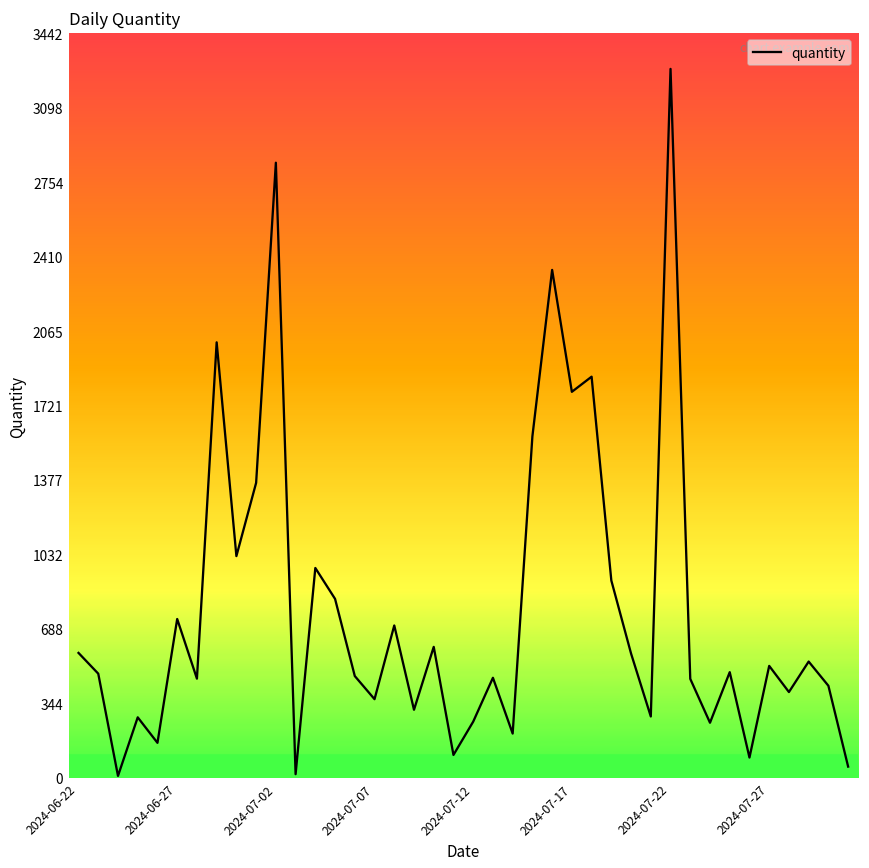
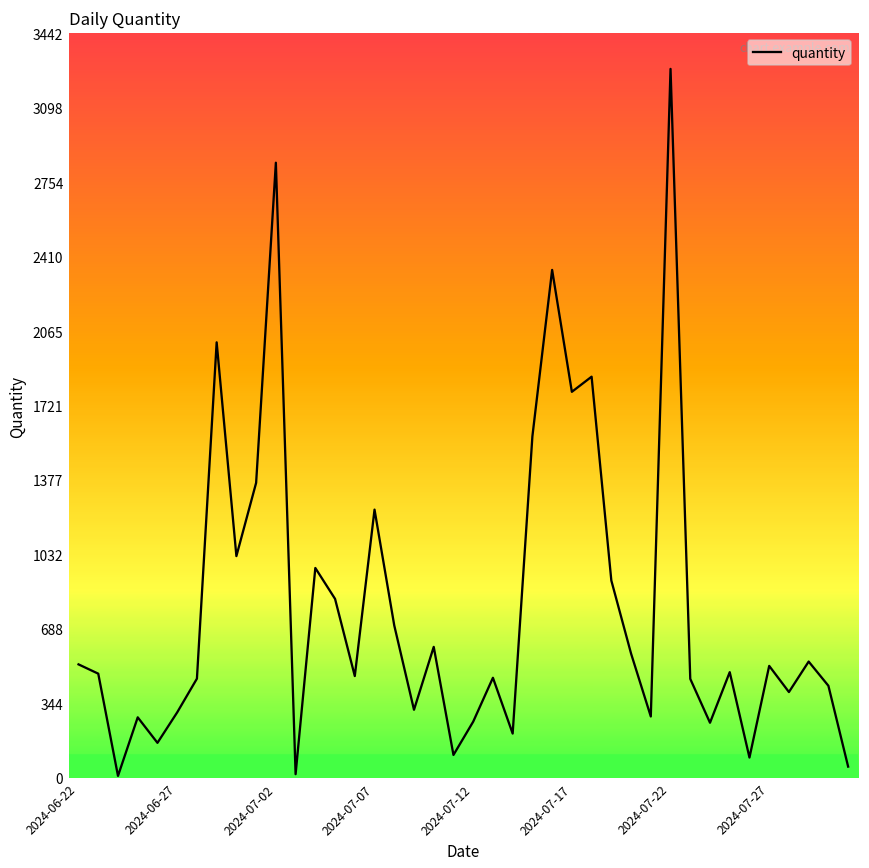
2024-06-22: 580 -> 520
2024-06-27: 730 -> 300
2024-07-07: 360 -> 1240
